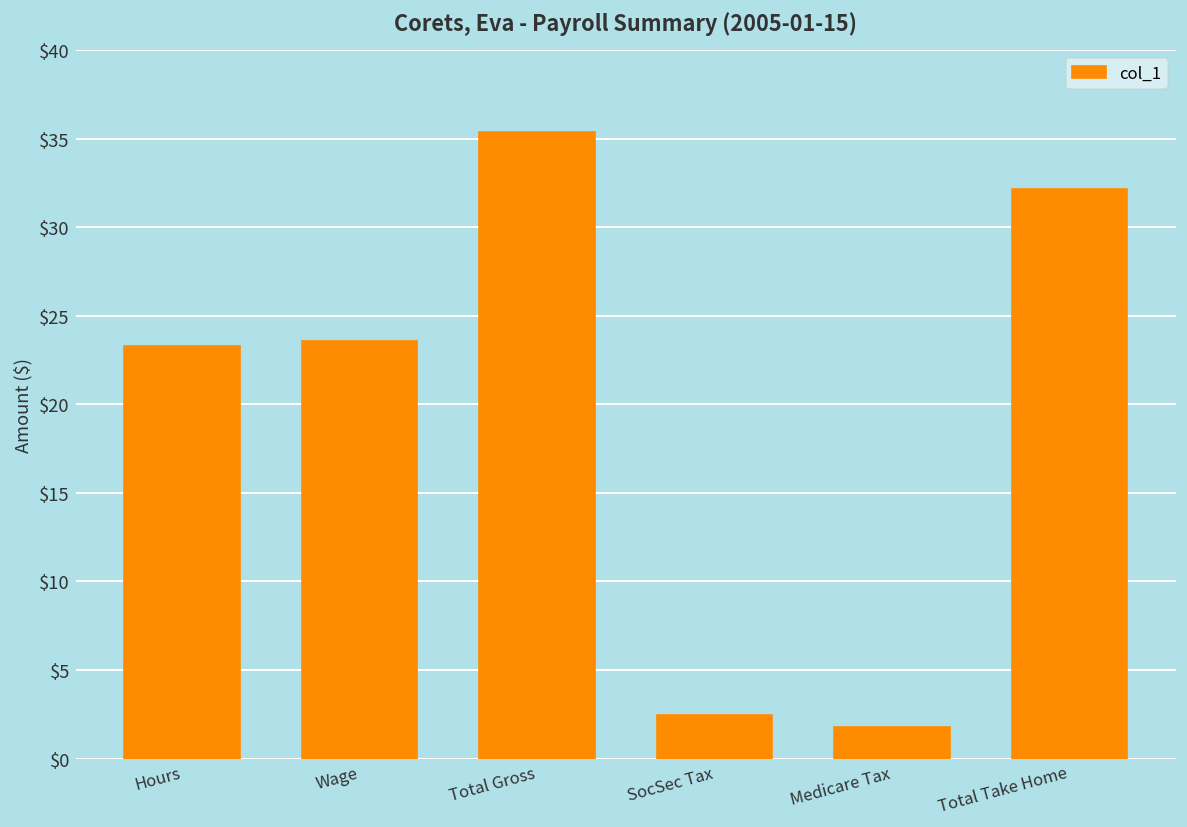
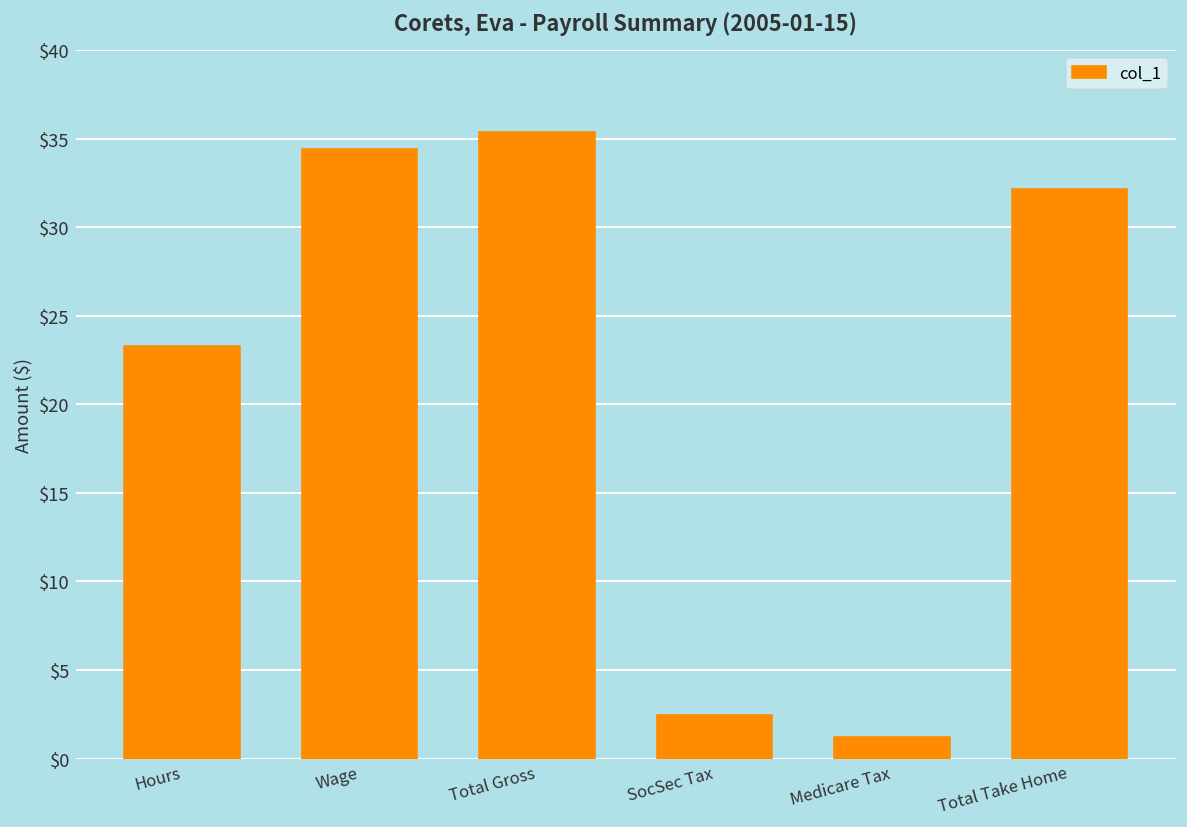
Wage: $23.6 -> $34.4
Medicare Tax: $1.8 -> $1.2
